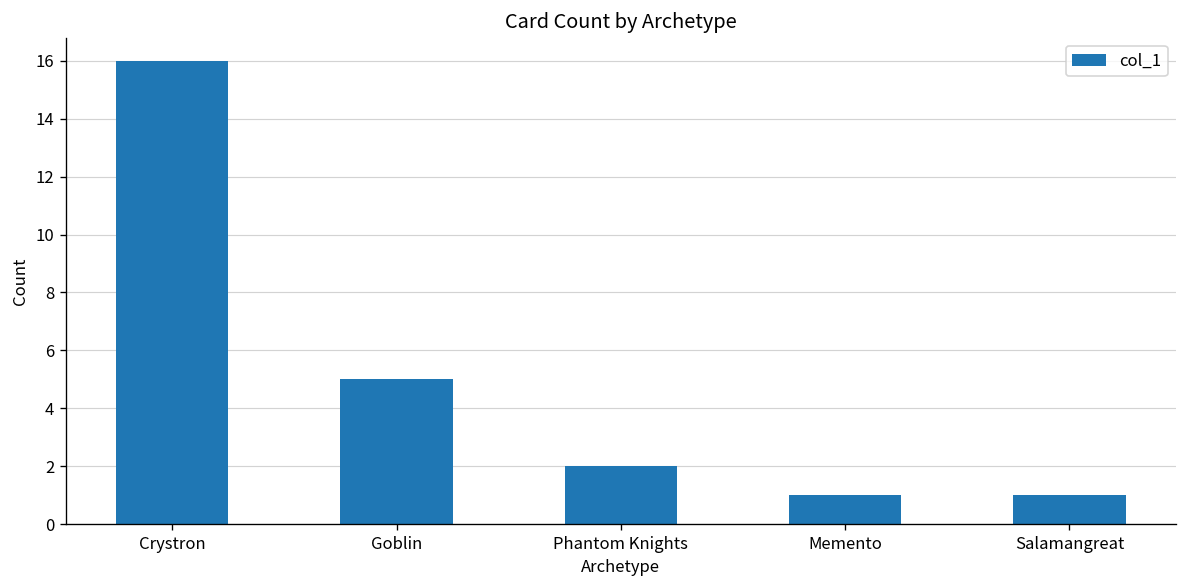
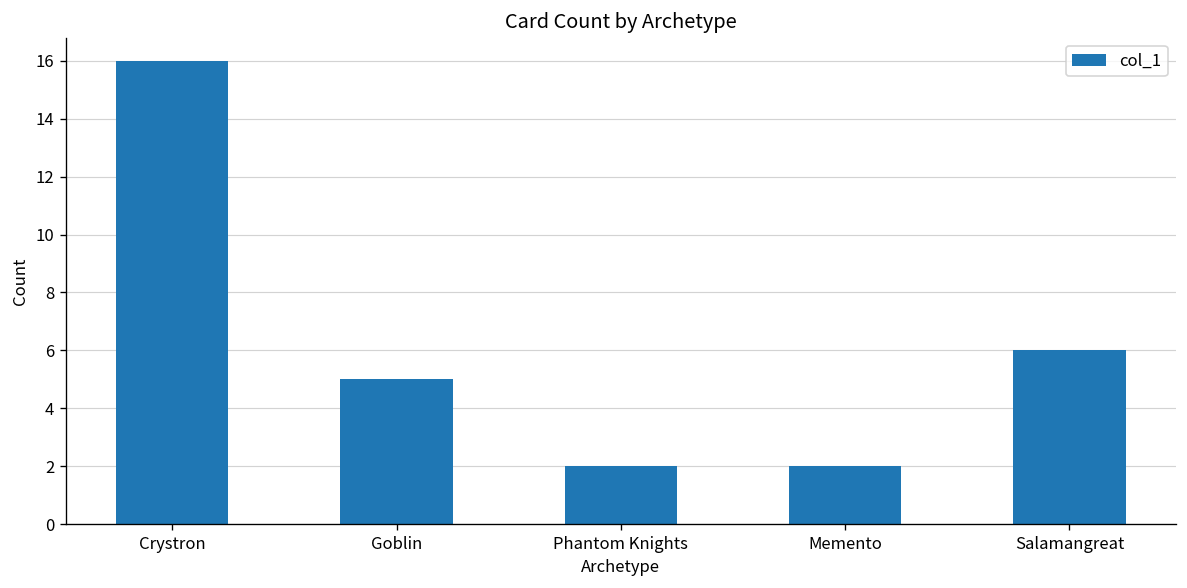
Memento: 1 -> 2
Salamangreat: 1 -> 6
